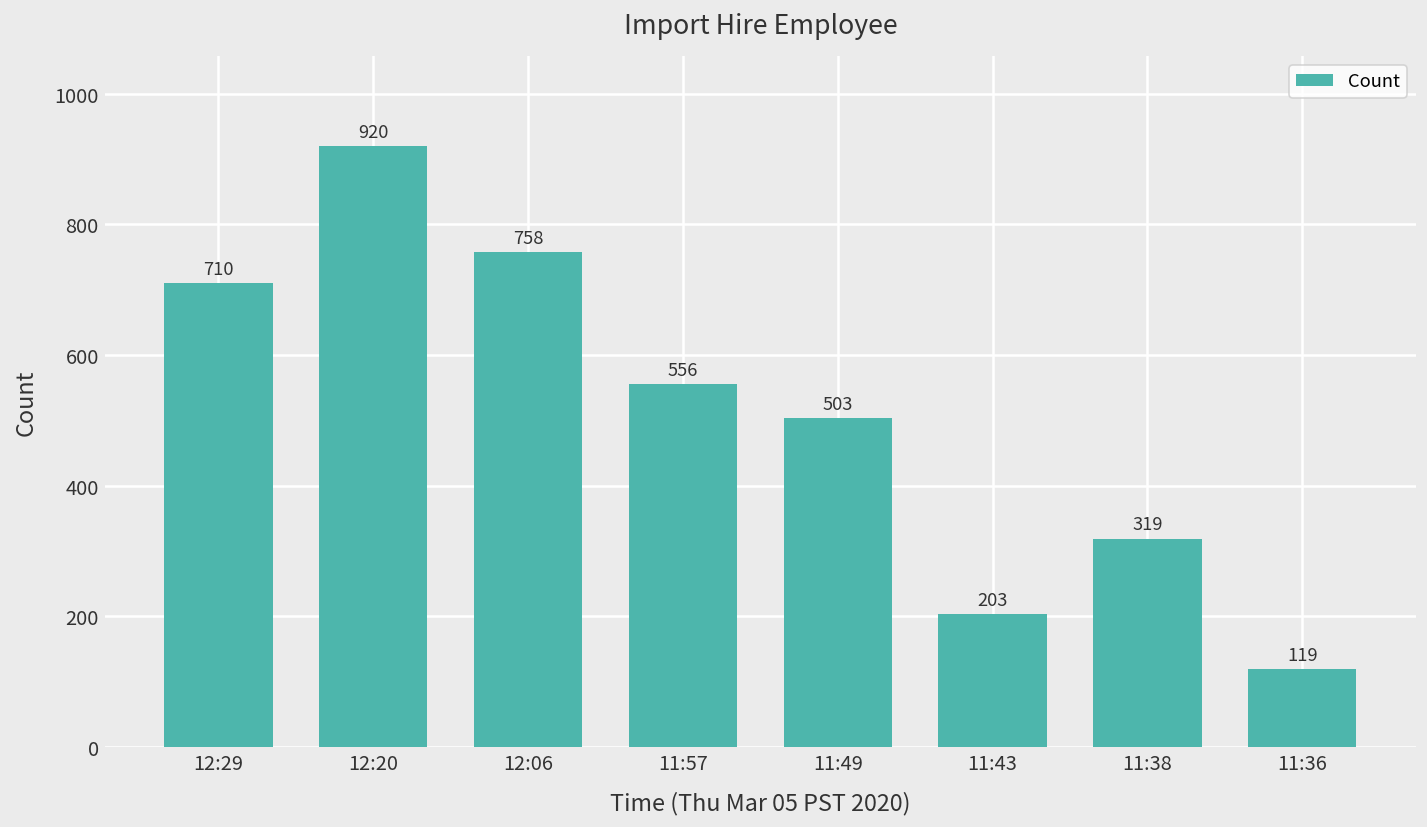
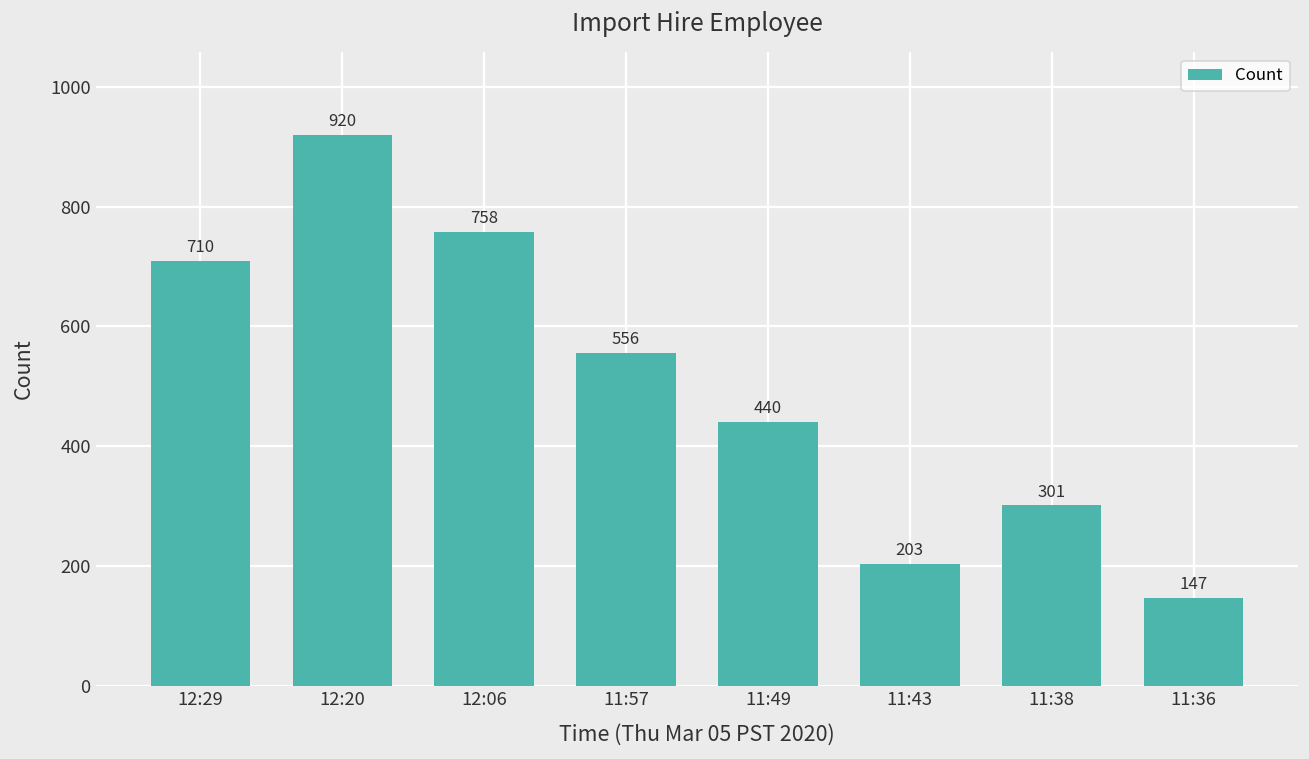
11:49: 503 -> 440
11:38: 319 -> 301
11:36: 119 -> 147
